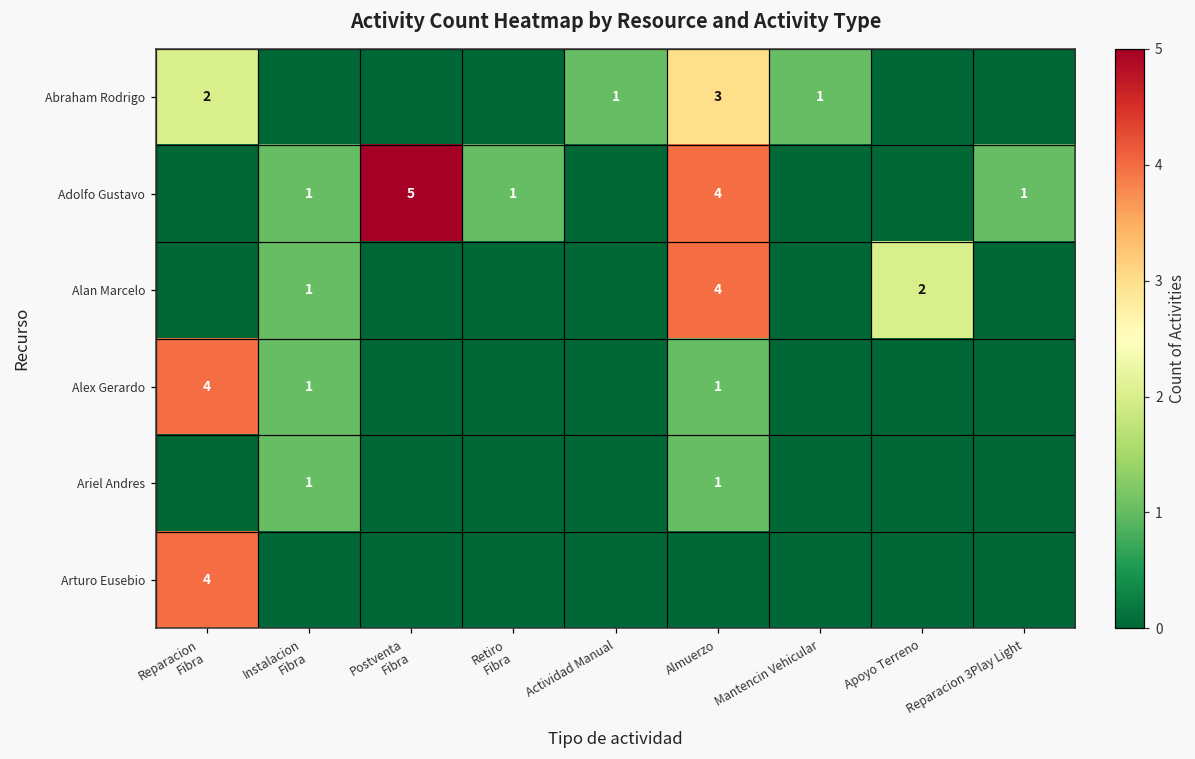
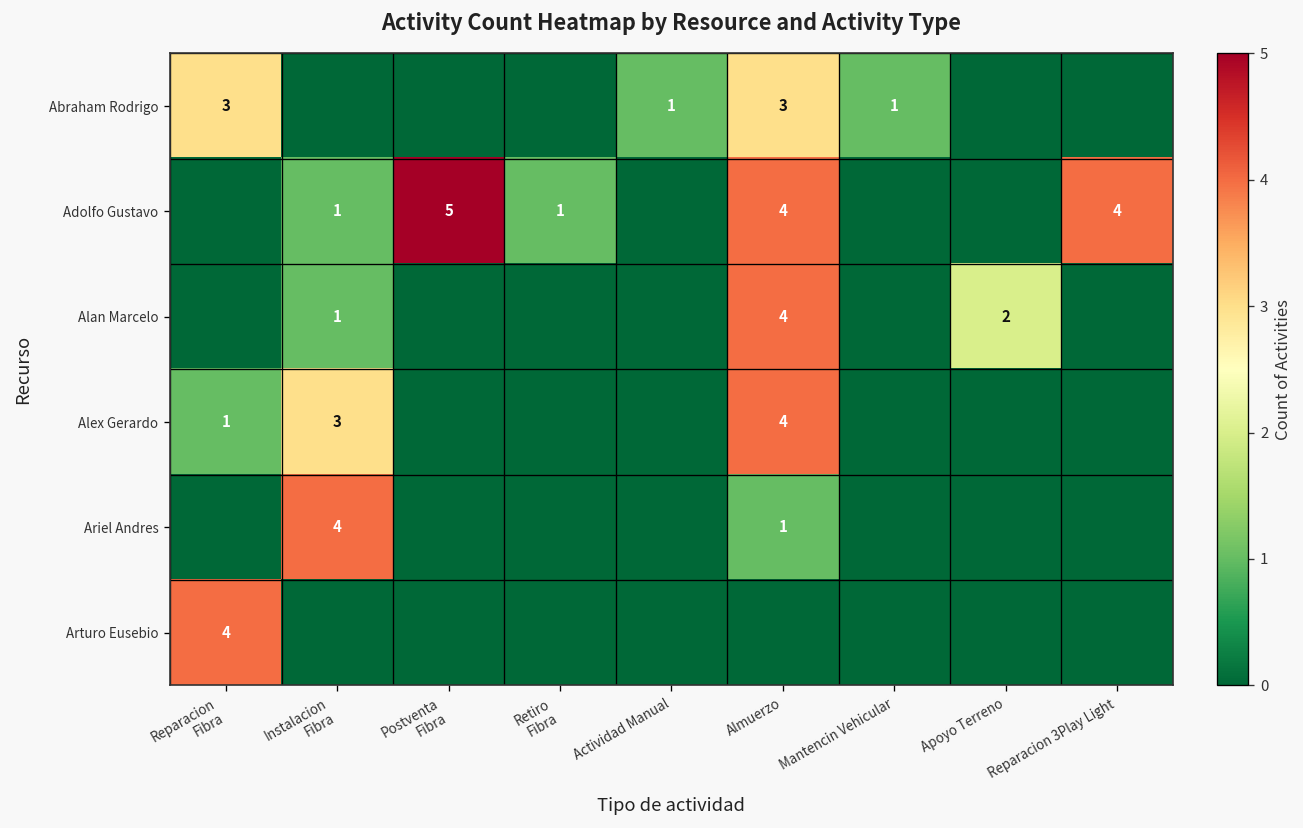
Abraham Rodrigo, Reparacion Fibra: 2 -> 3
Adolfo Gustavo, Reparacion 3Play Light: 1 -> 4
Alex Gerardo, Reparacion Fibra: 4 -> 1
Alex Gerardo, Instalacion Fibra: 1 -> 3
Alex Gerardo, Almuerzo: 1 -> 4
Ariel Andres, Instalacion Fibra: 1 -> 4
